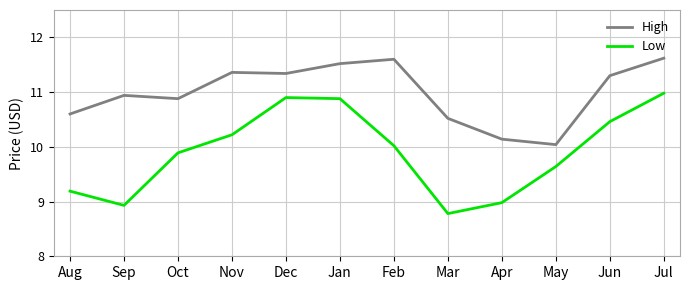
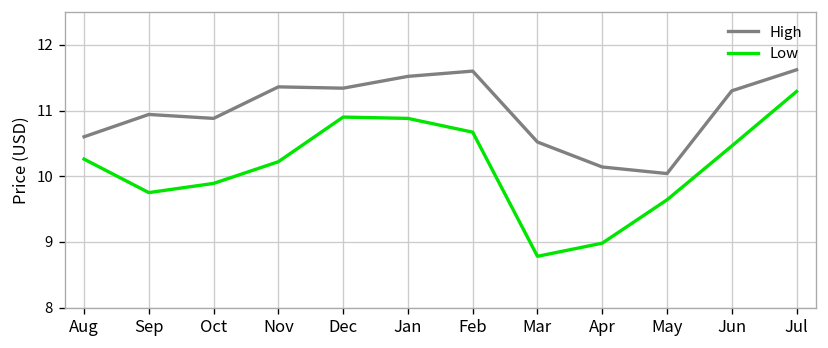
Low, Aug: 9.2 -> 10.3
Low, Sep: 8.9 -> 9.8
Low, Feb: 10.0 -> 10.7
Low, Jul: 11.0 -> 11.3
